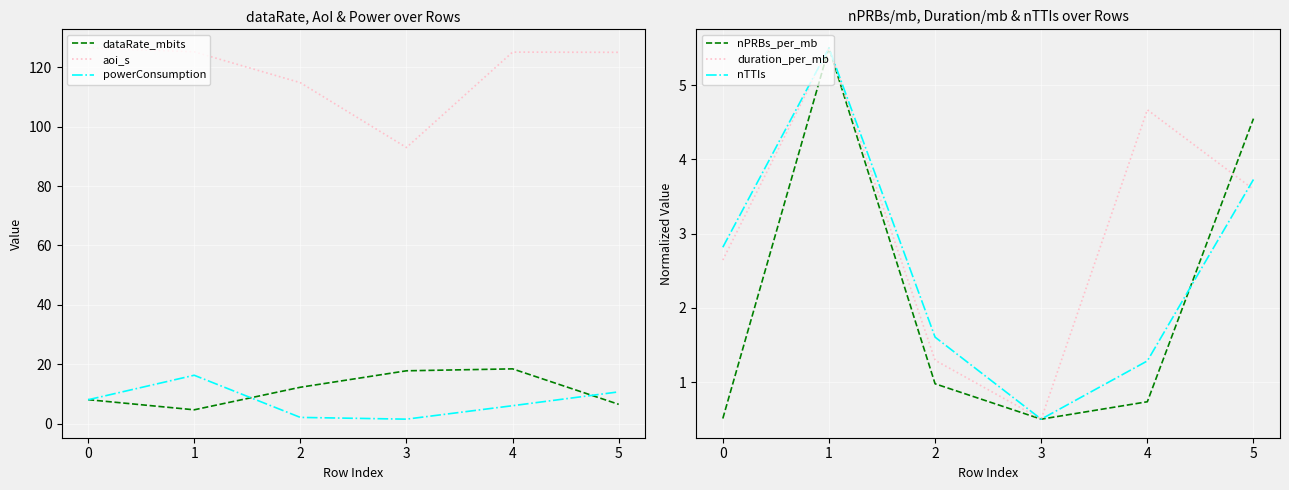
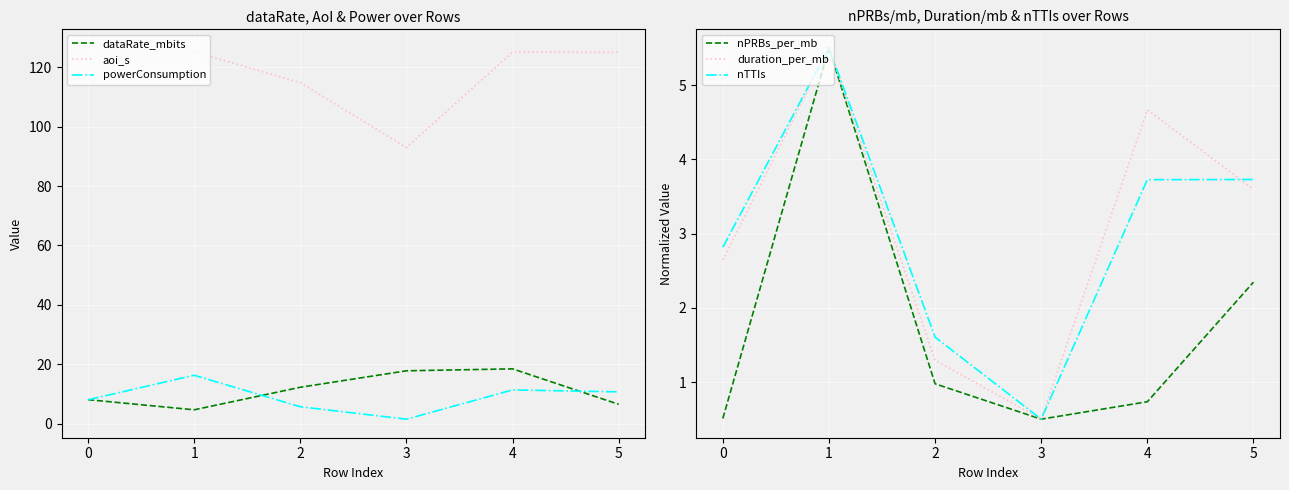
dataRate, AoI & Power over Rows, powerConsumption, 2: 2 -> 6
dataRate, AoI & Power over Rows, powerConsumption, 4: 6 -> 11
nPRBs/mb, Duration/mb & nTTIs over Rows, nTTIs, 4: 1.3 -> 3.7
nPRBs/mb, Duration/mb & nTTIs over Rows, nPRBs_per_mb, 5: 4.5 -> 2.3
